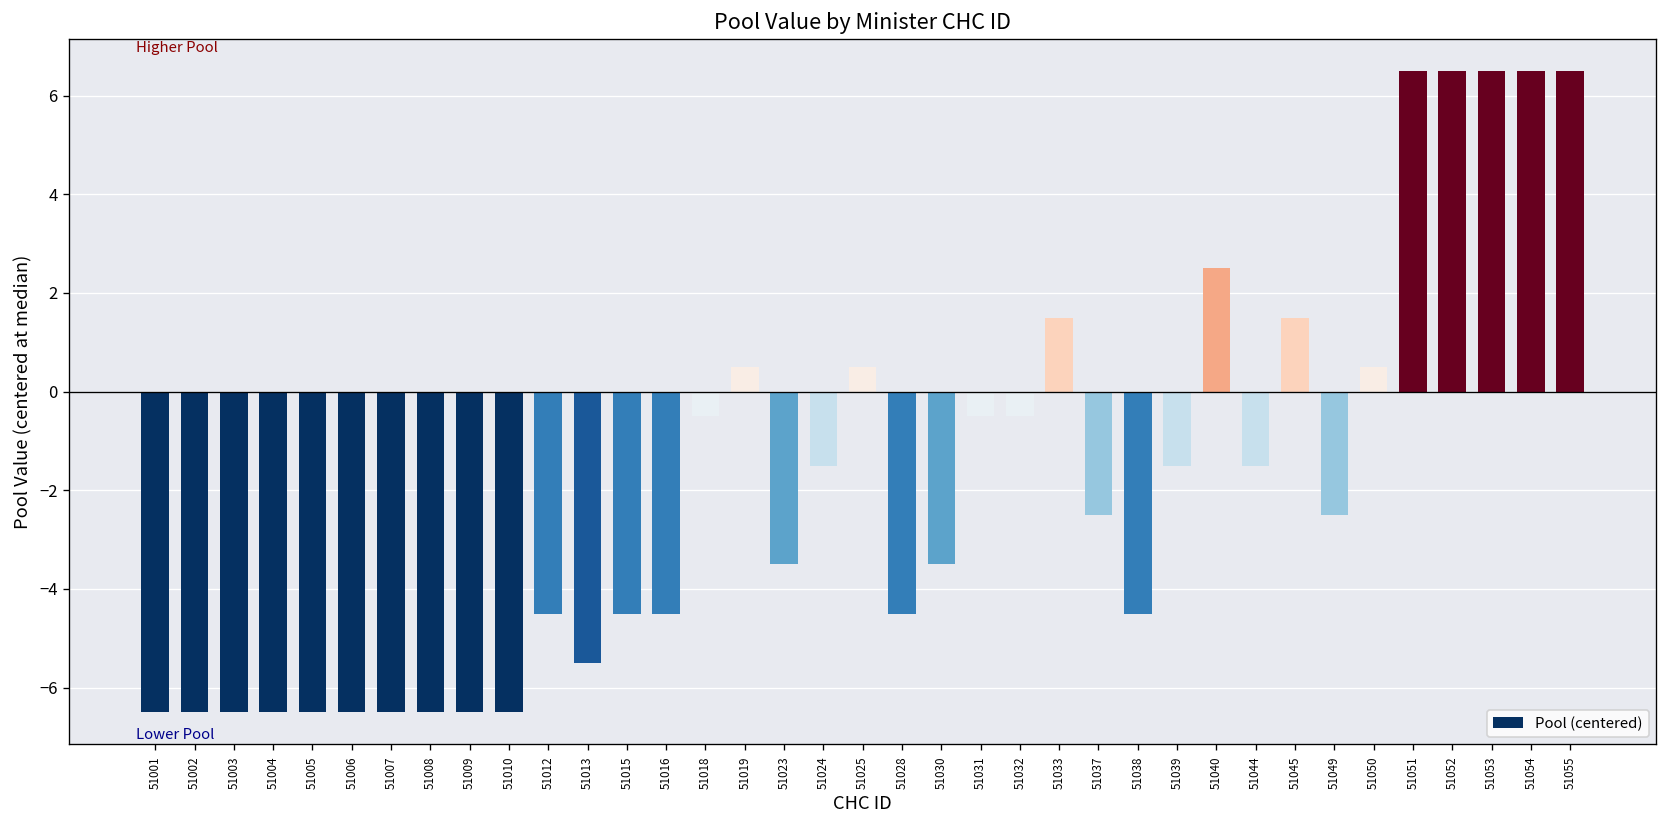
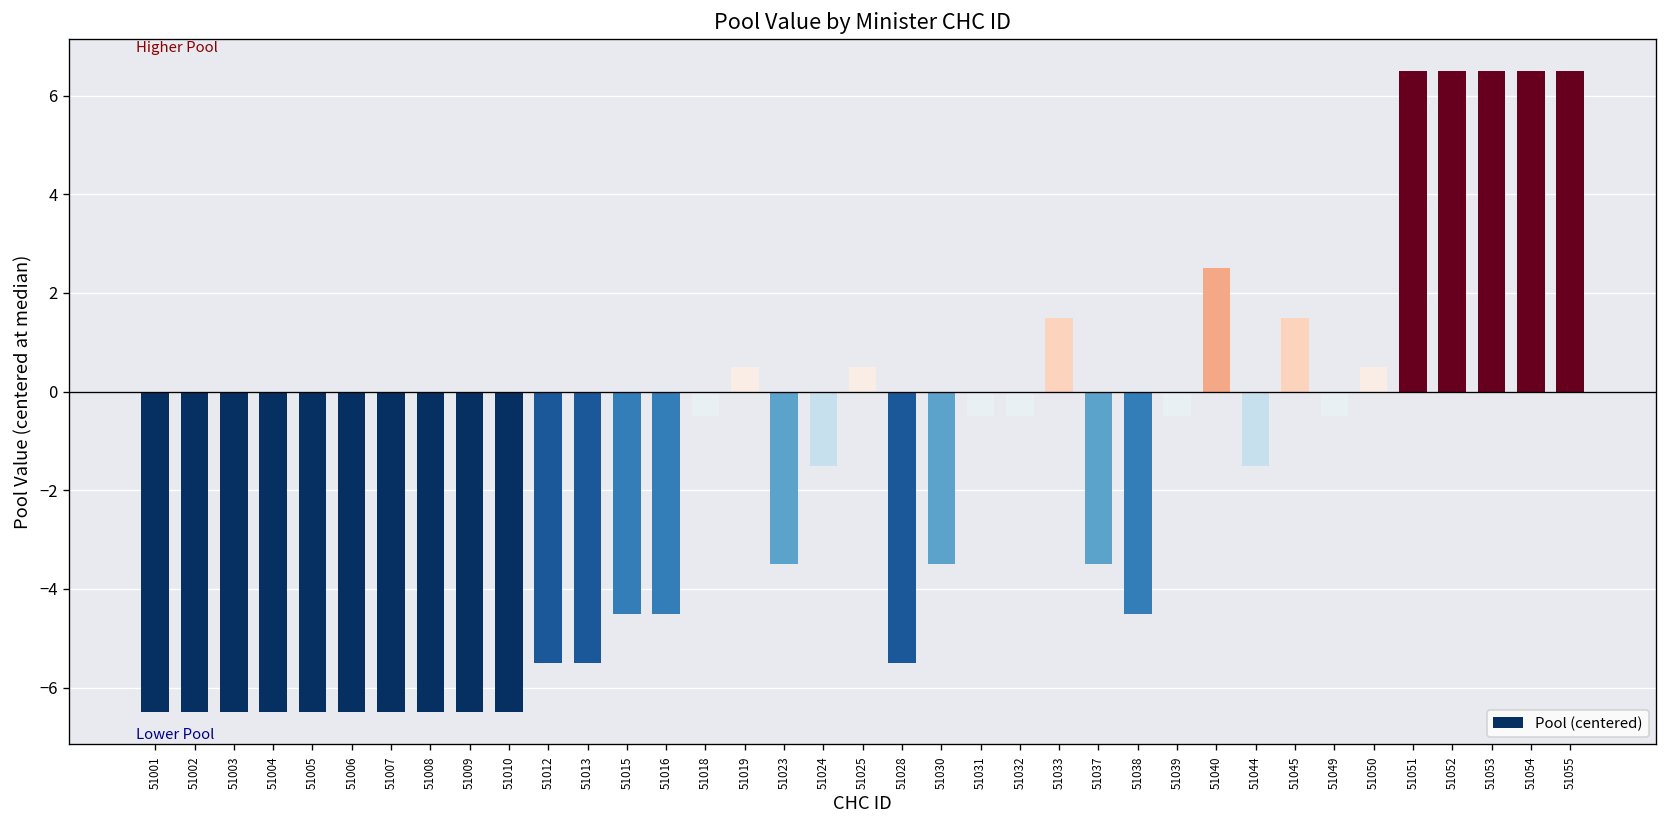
51012: -4.5 -> -5.5
51028: -4.5 -> -5.5
51037: -2.5 -> -3.5
51039: -1.5 -> -0.5
51049: -2.5 -> -0.5
